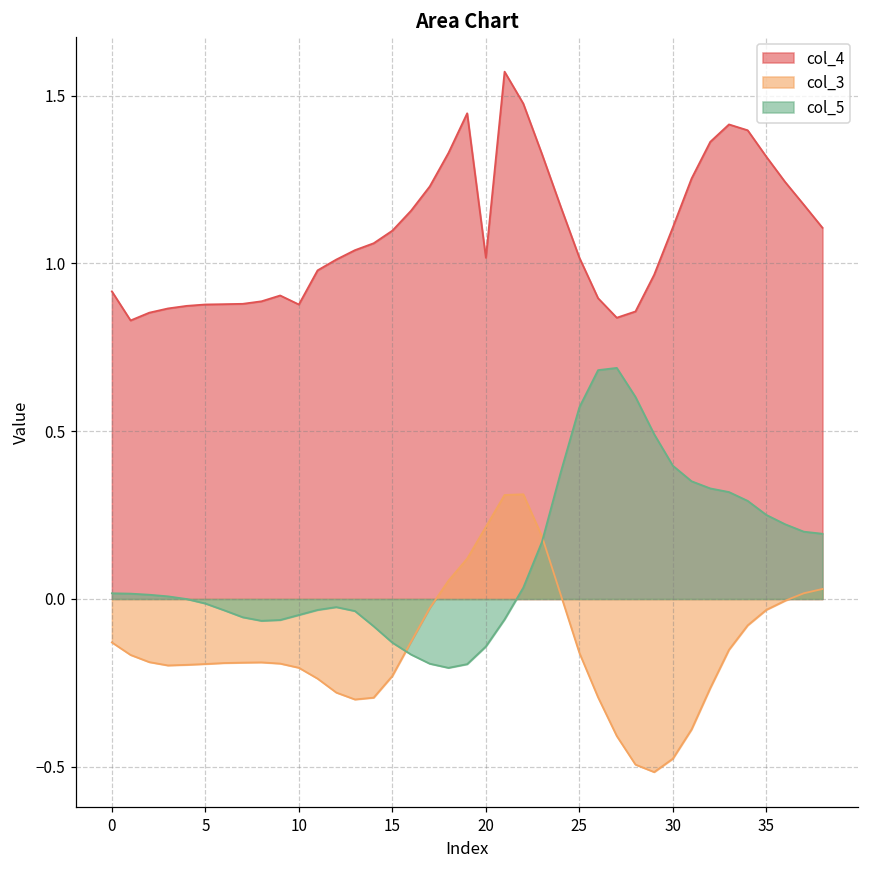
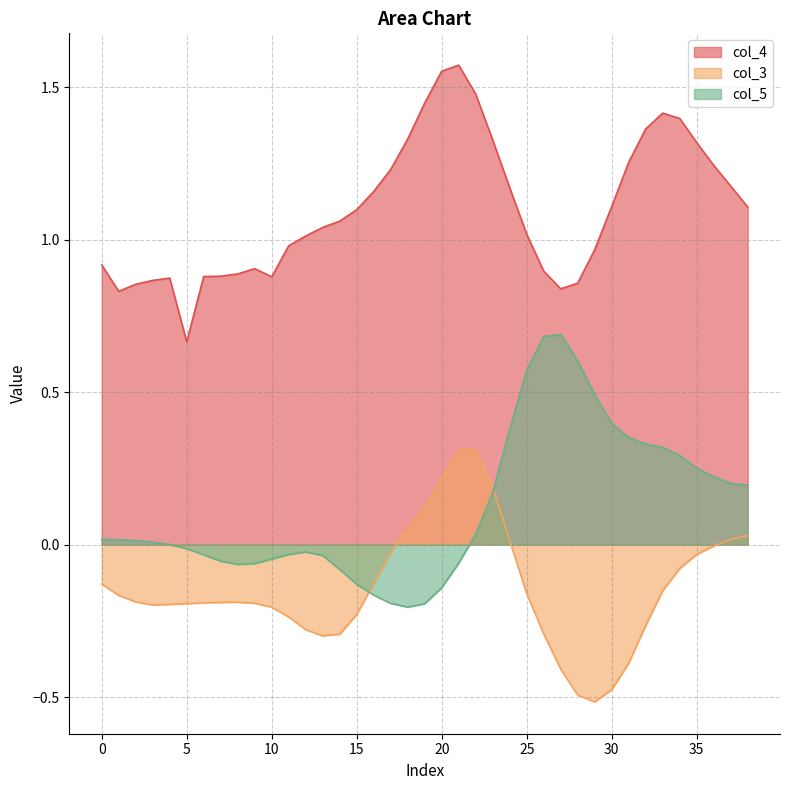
col_4, 5: 0.88 -> 0.66
col_4, 20: 1.02 -> 1.55
